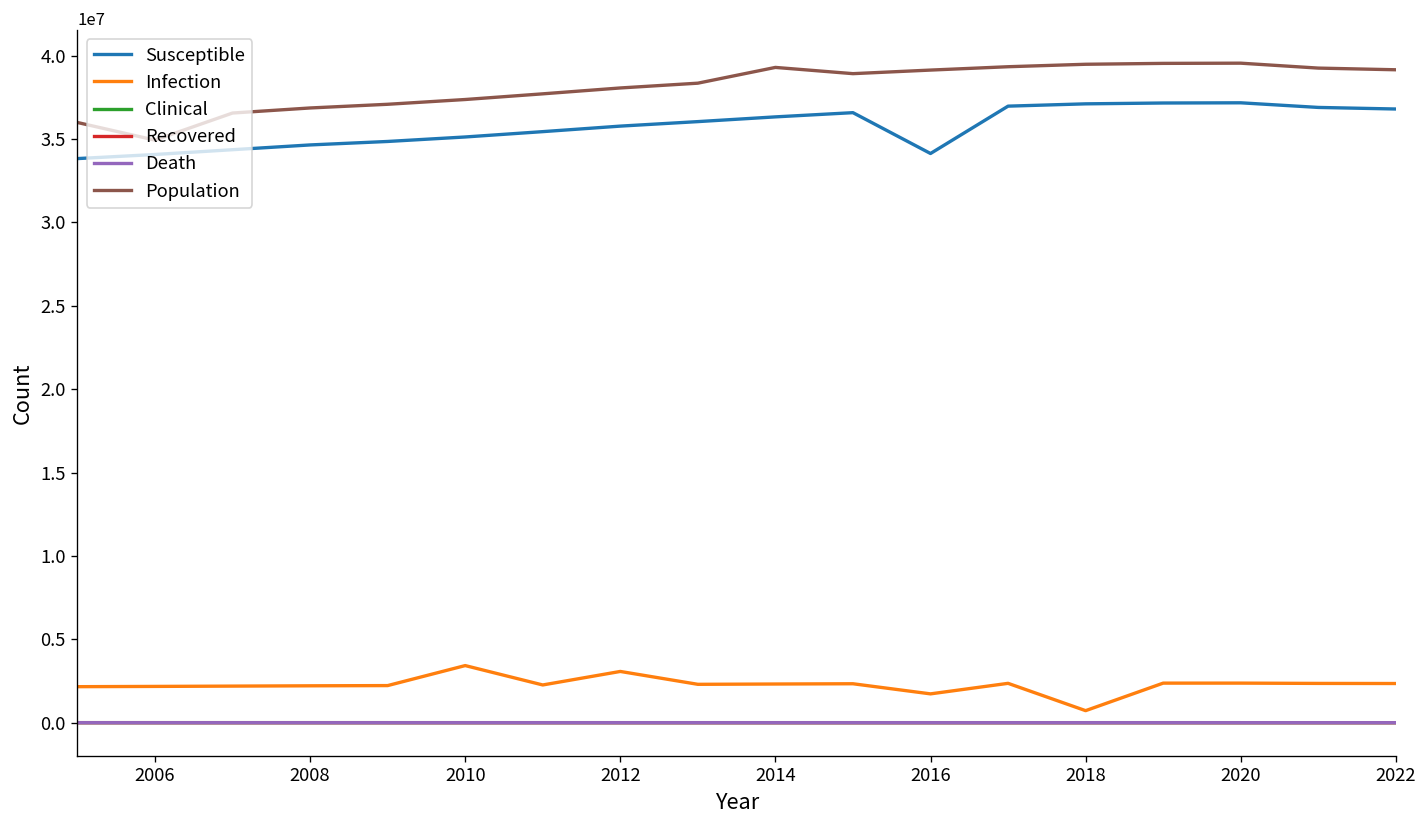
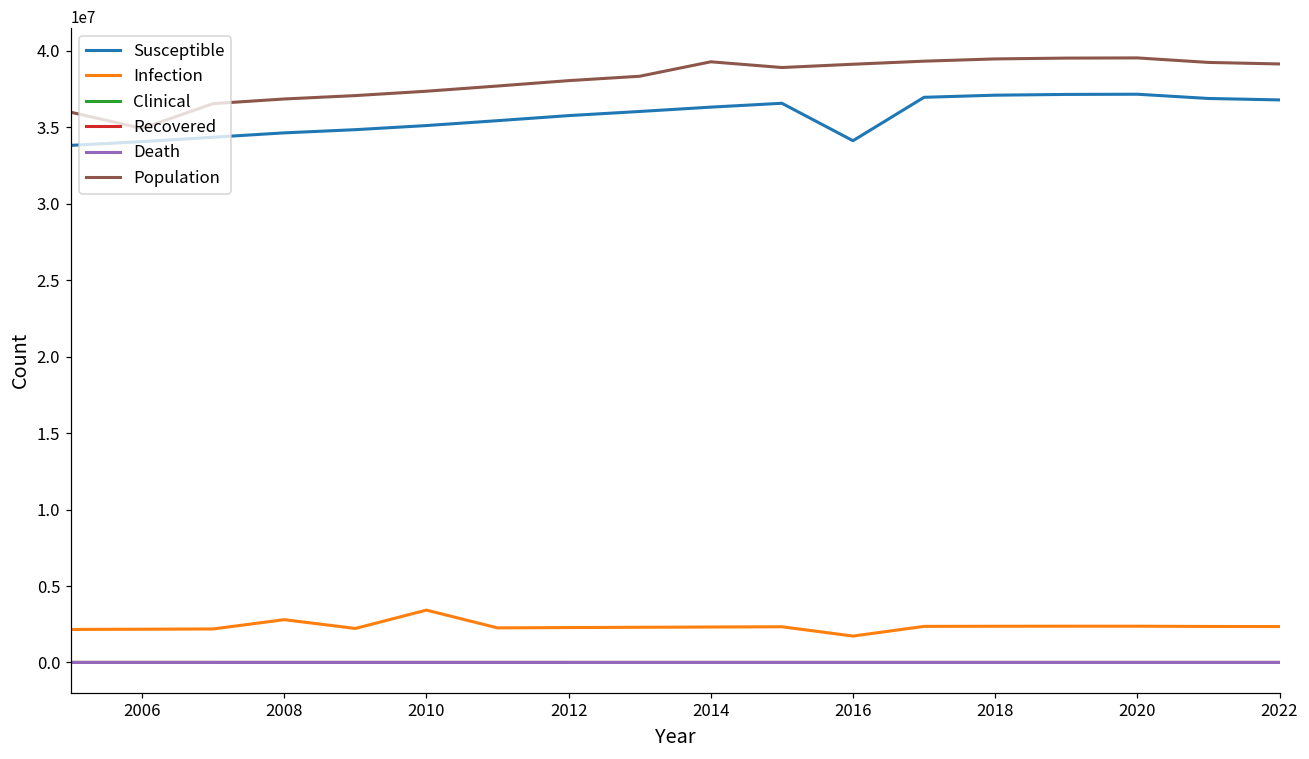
Infection, 2008: 2200000 -> 2800000
Infection, 2012: 3100000 -> 2300000
Infection, 2018: 700000 -> 2400000
